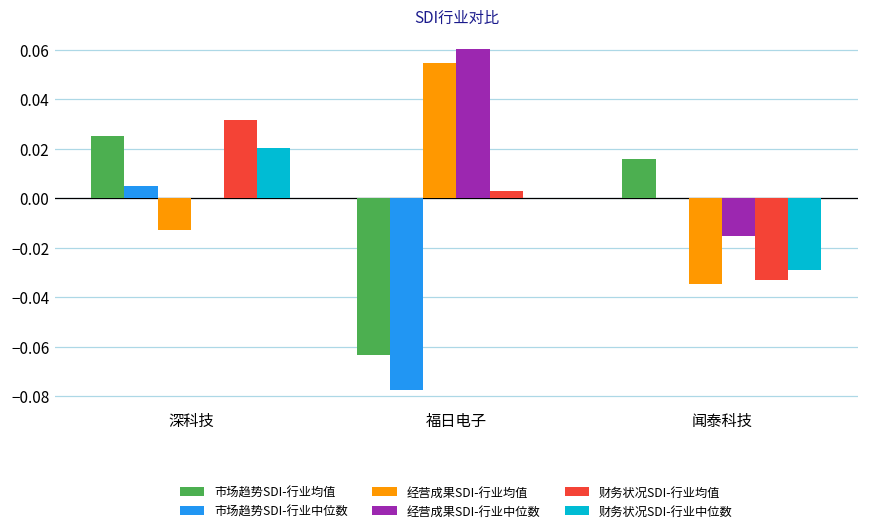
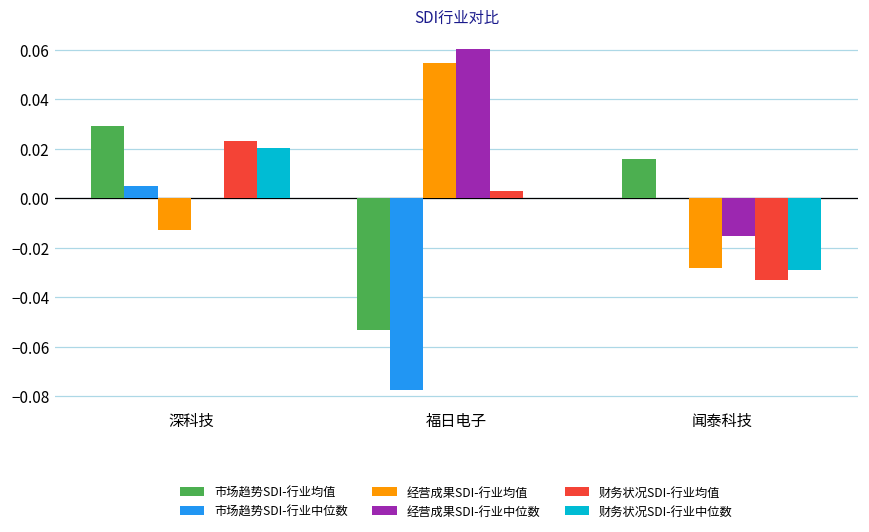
市场趋势SDI-行业均值, 深科技: 0.025 -> 0.029
财务状况SDI-行业均值, 深科技: 0.031 -> 0.023
市场趋势SDI-行业均值, 福日电子: -0.063 -> -0.053
经营成果SDI-行业均值, 闻泰科技: -0.035 -> -0.028
